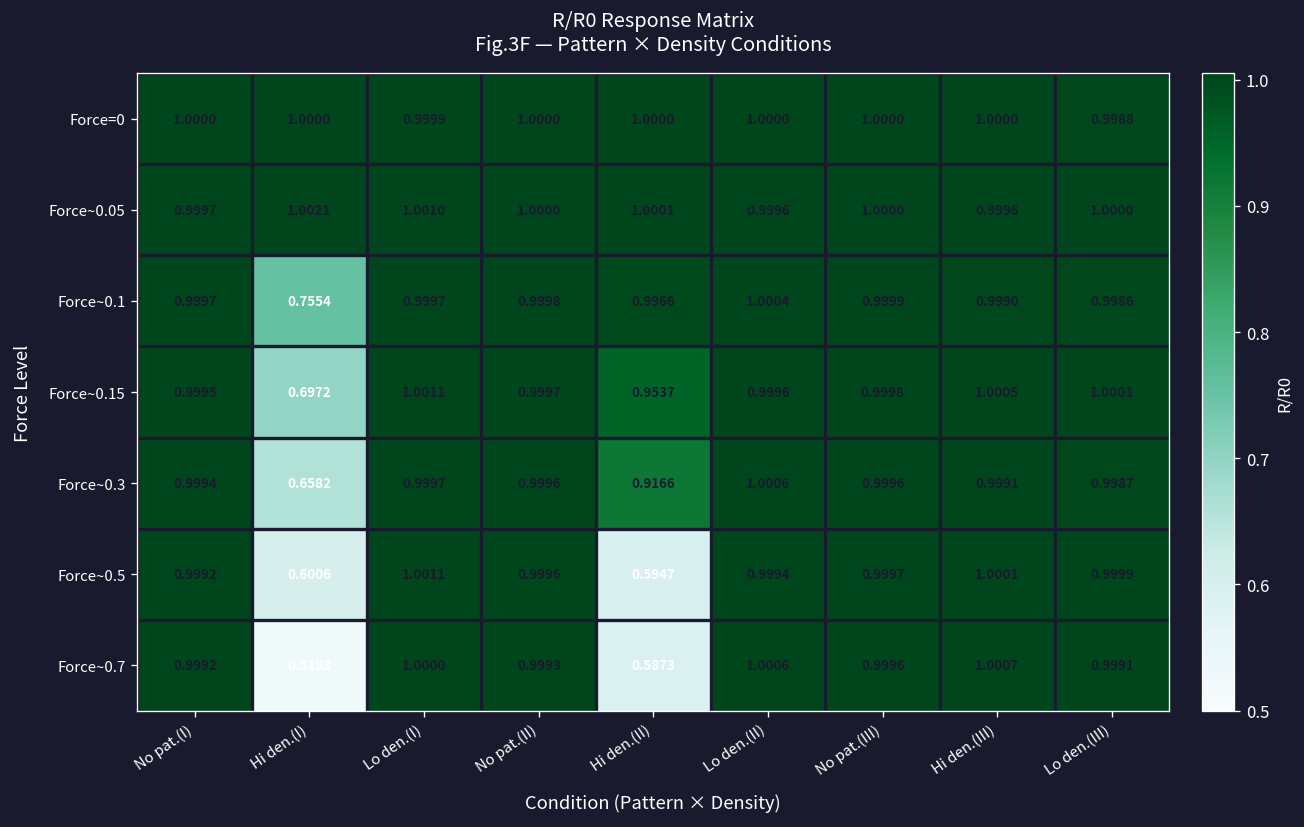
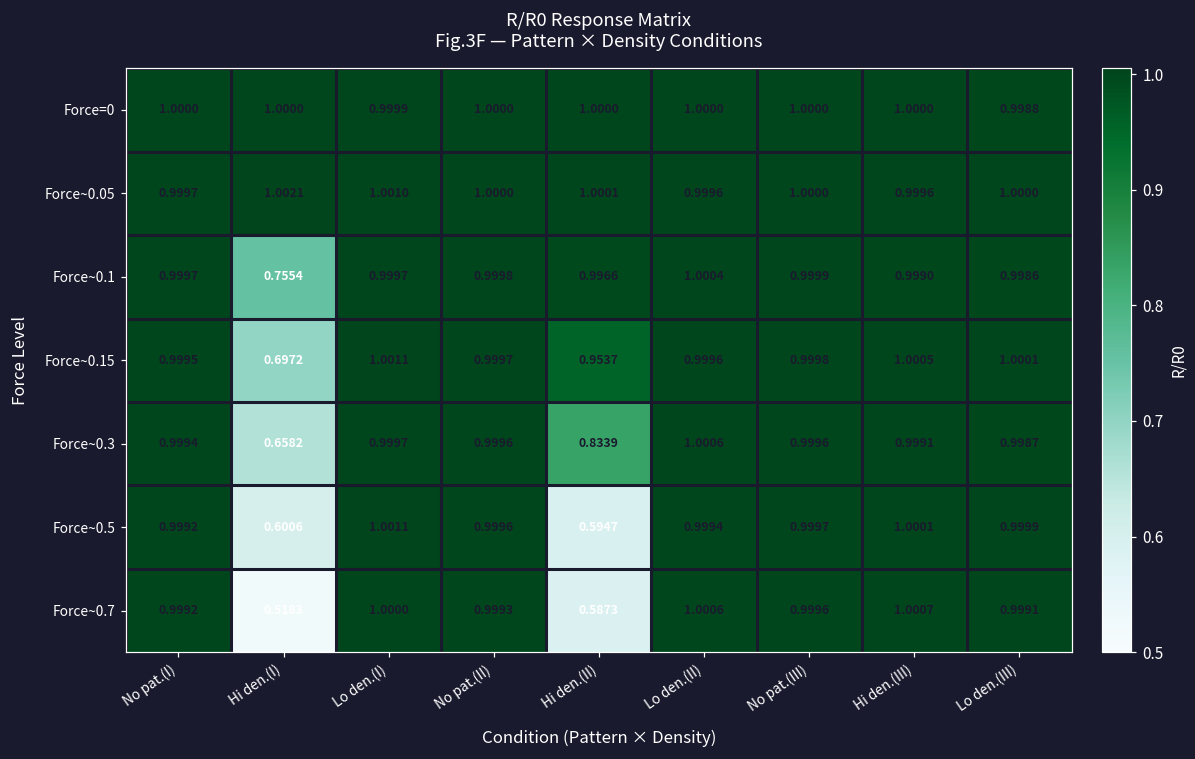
Force~0.3, Hi den.(II): 0.9166 -> 0.8339
